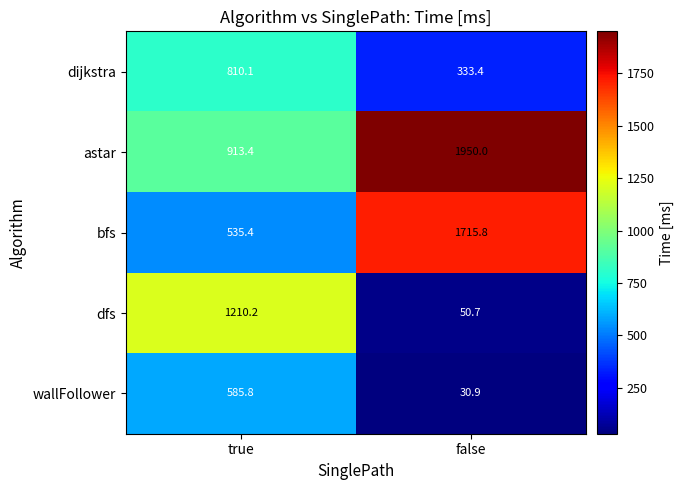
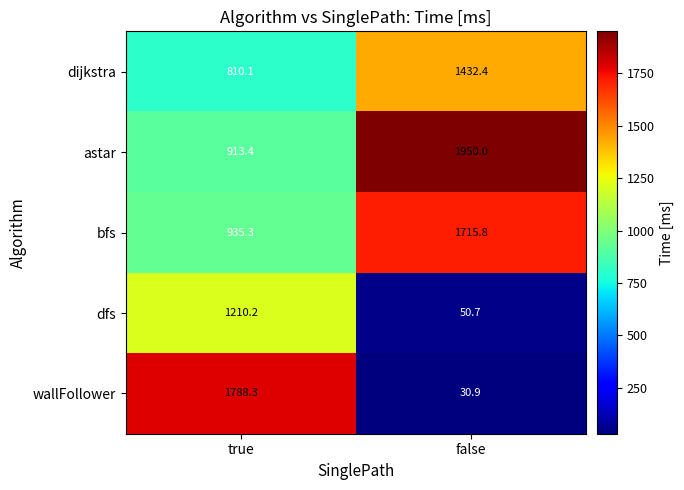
dijkstra, false: 333.4 -> 1432.4
bfs, true: 535.4 -> 935.3
wallFollower, true: 585.8 -> 1788.3
